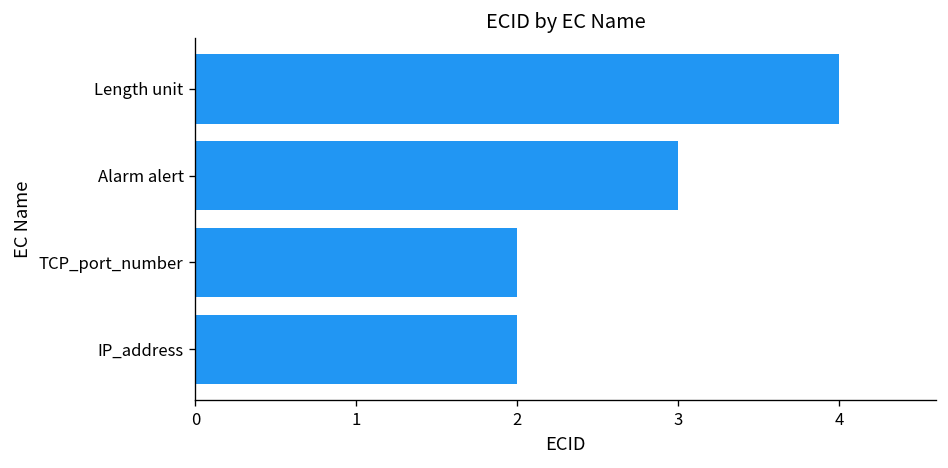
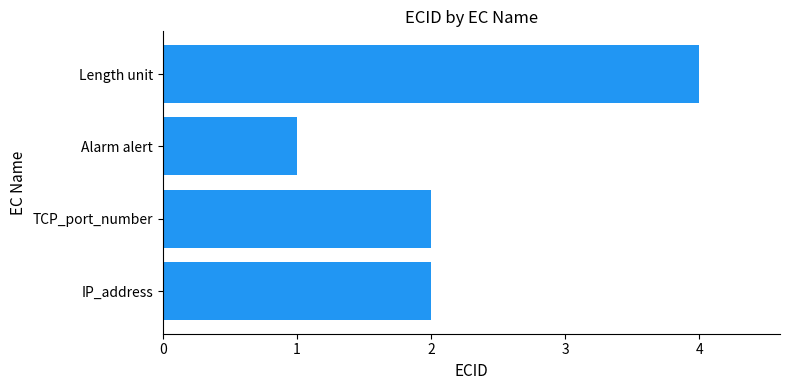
Alarm alert: 3 -> 1
